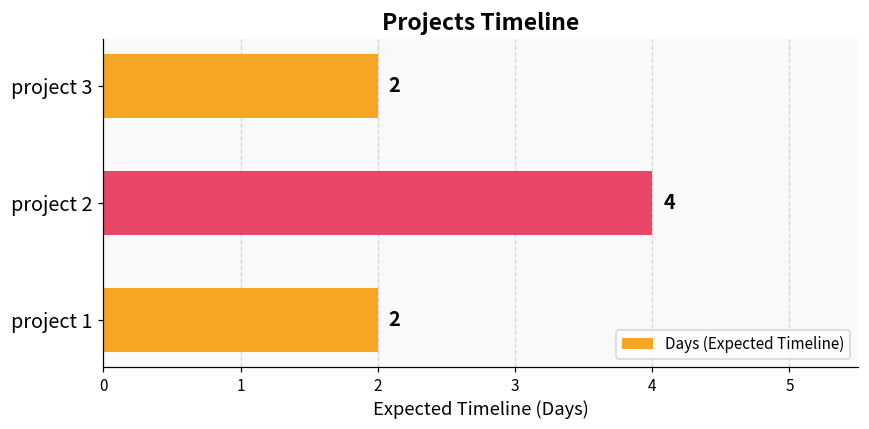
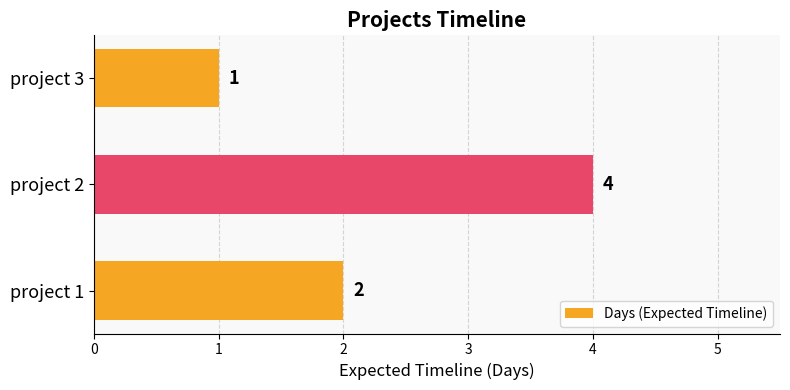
project 3: 2 -> 1
